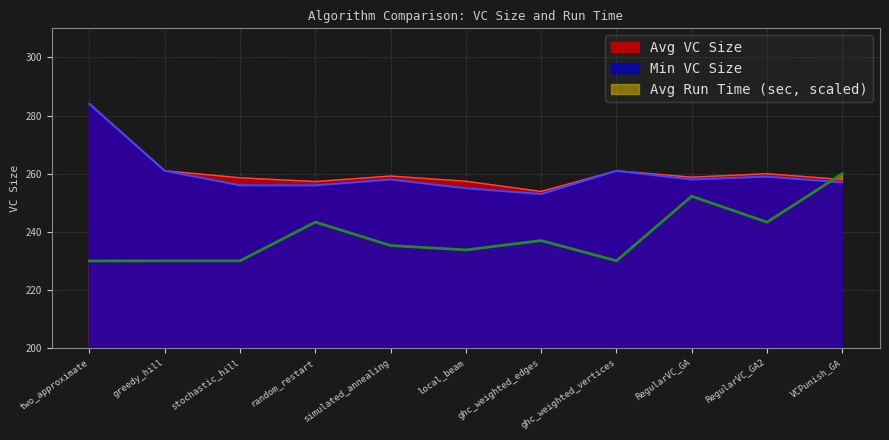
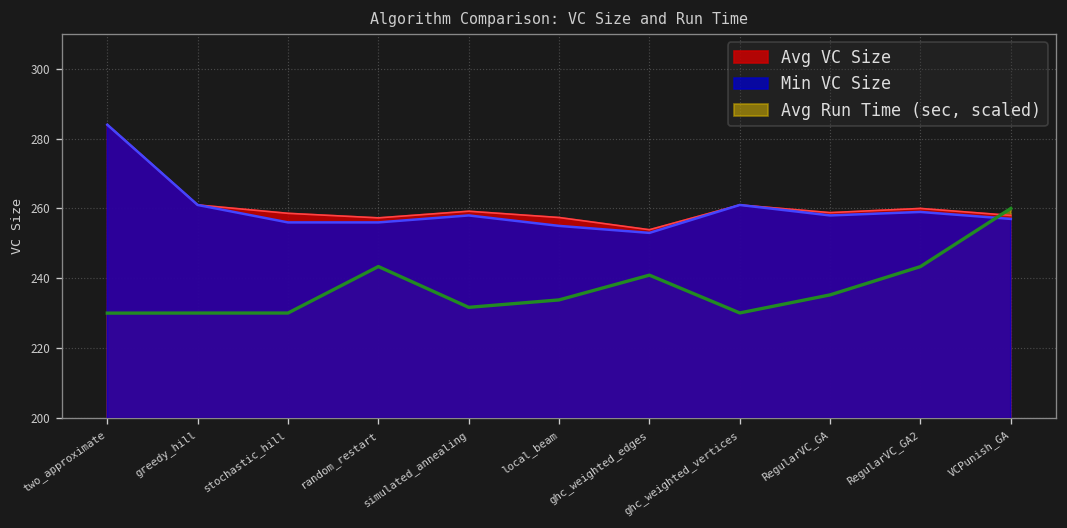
Avg Run Time (sec, scaled), simulated_annealing: 235 -> 232
Avg Run Time (sec, scaled), ghc_weighted_edges: 237 -> 241
Avg Run Time (sec, scaled), RegularVC_GA: 252 -> 235
